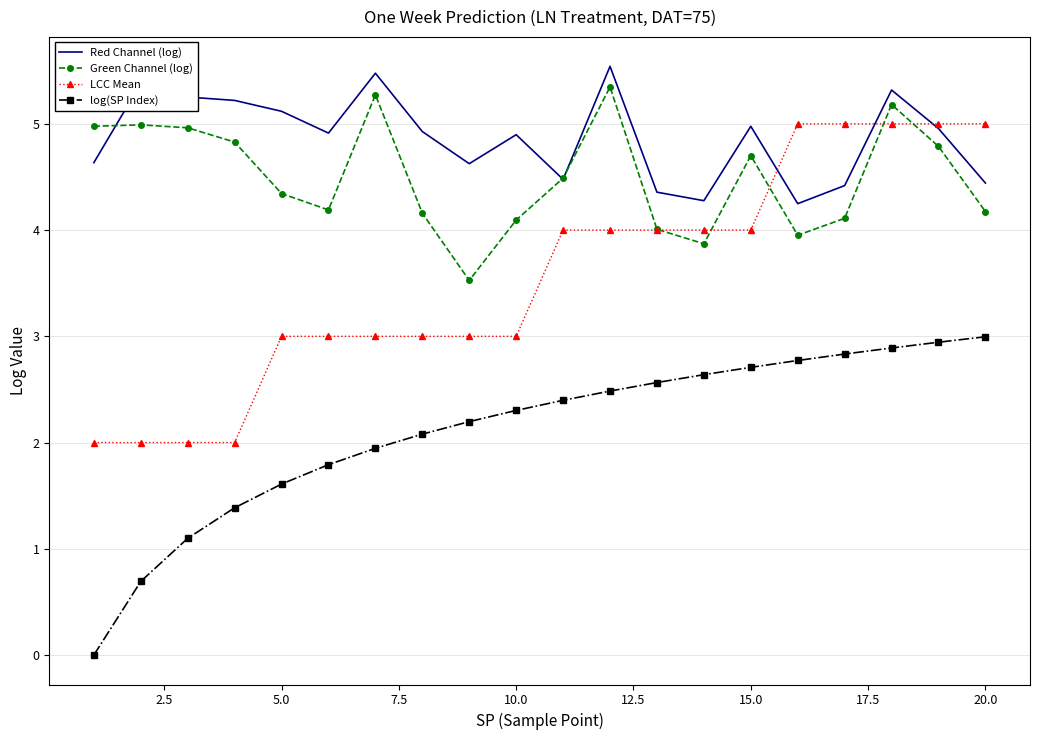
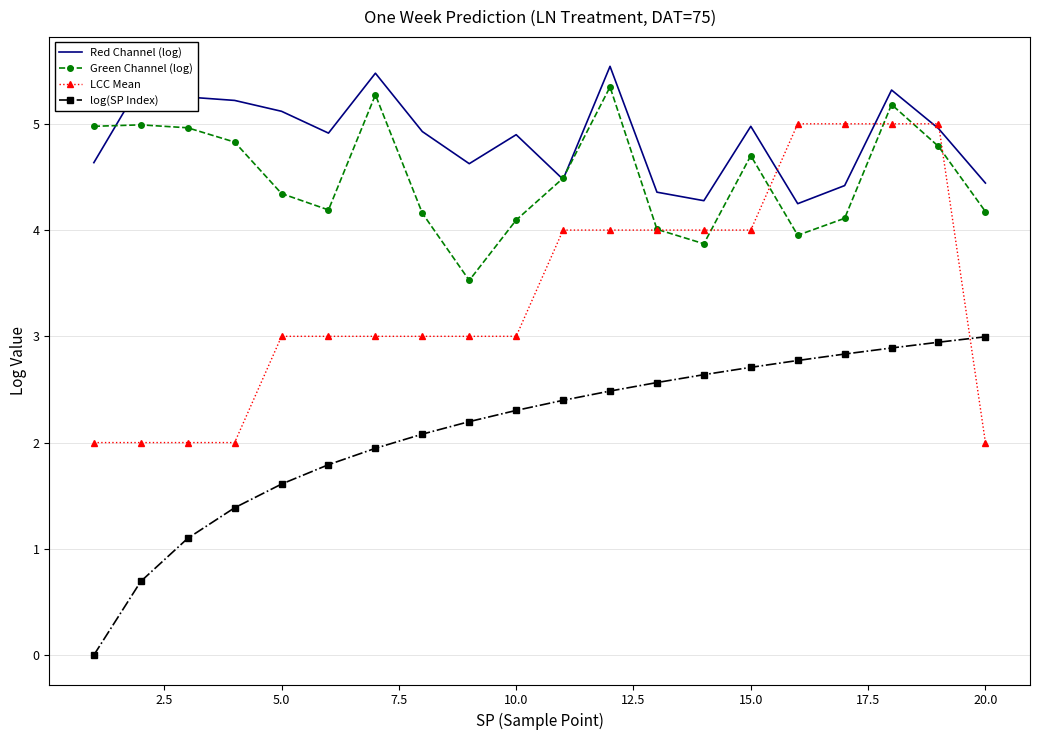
LCC Mean, 20.0: 5 -> 2
